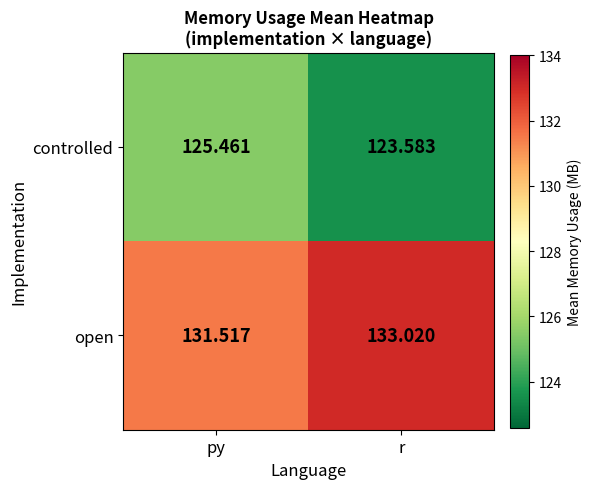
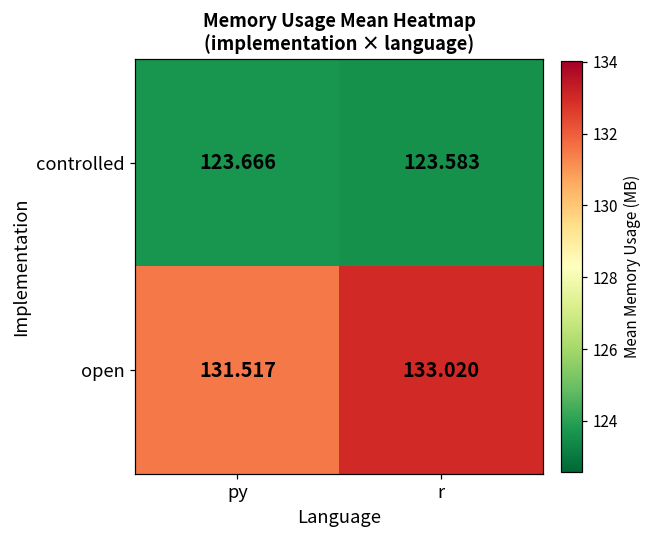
controlled, py: 125.461 -> 123.666
